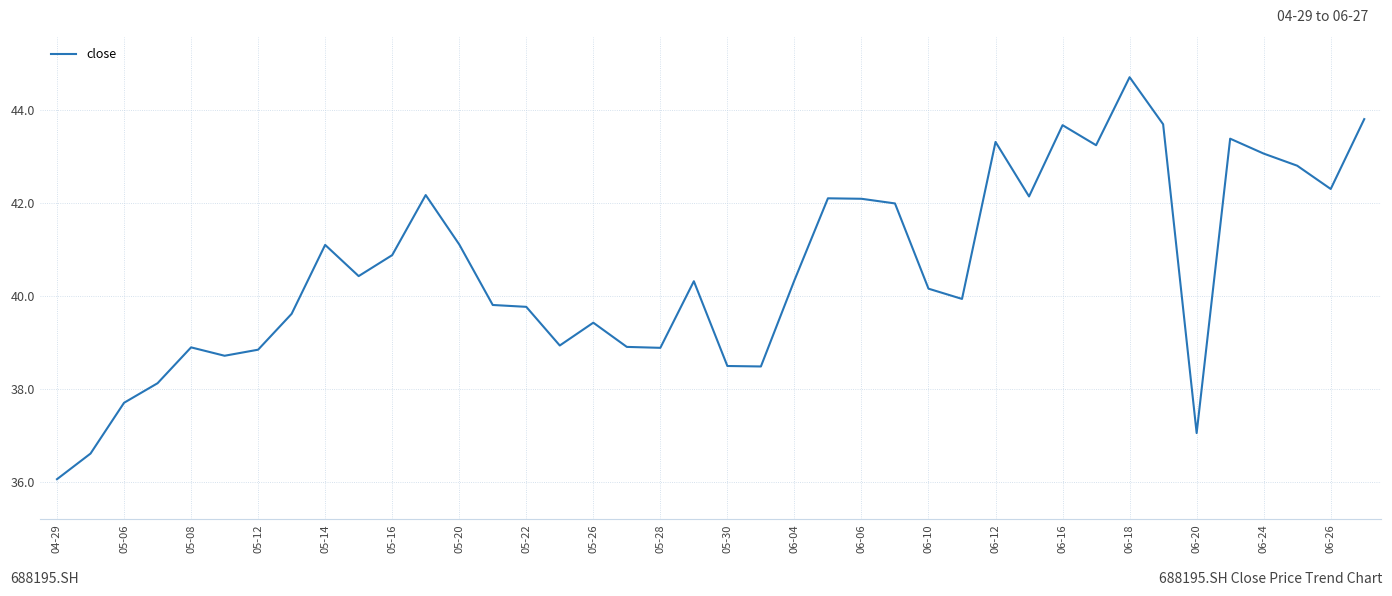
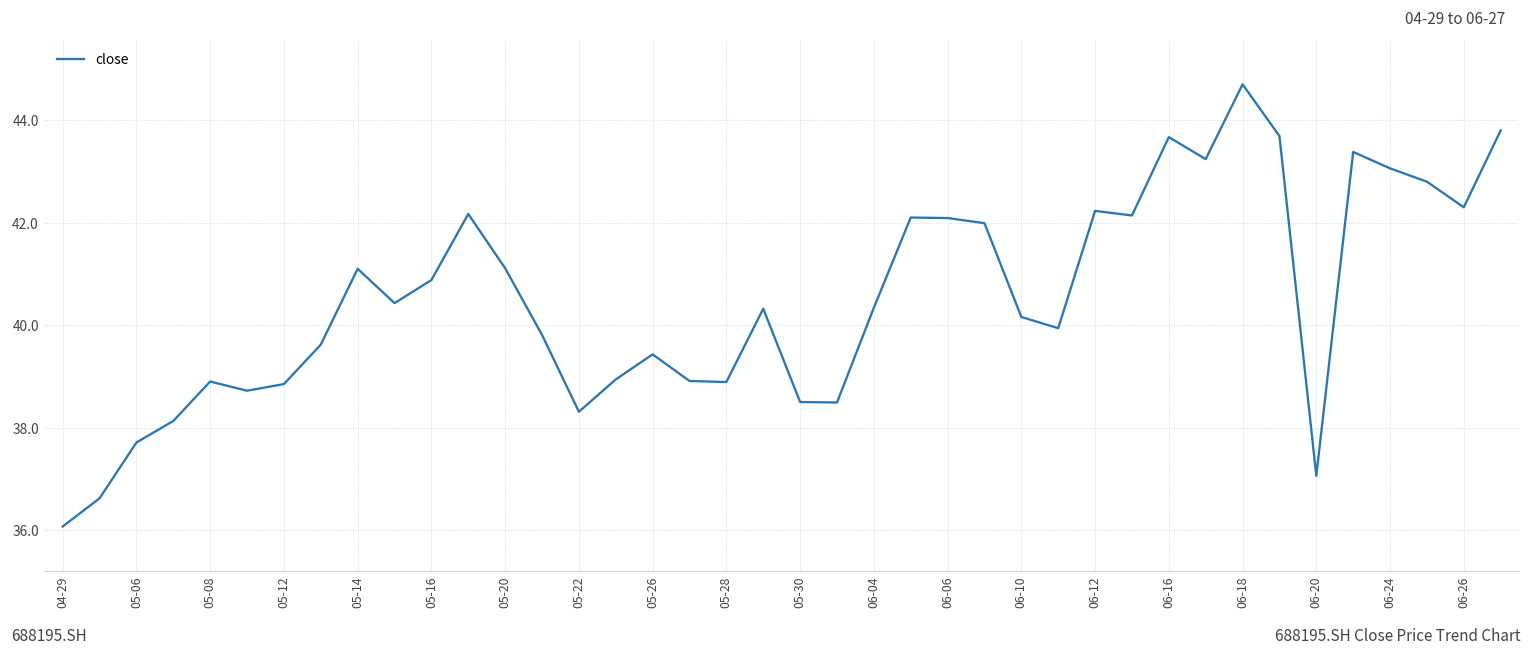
05-22: 39.8 -> 38.3
06-12: 43.3 -> 42.2
